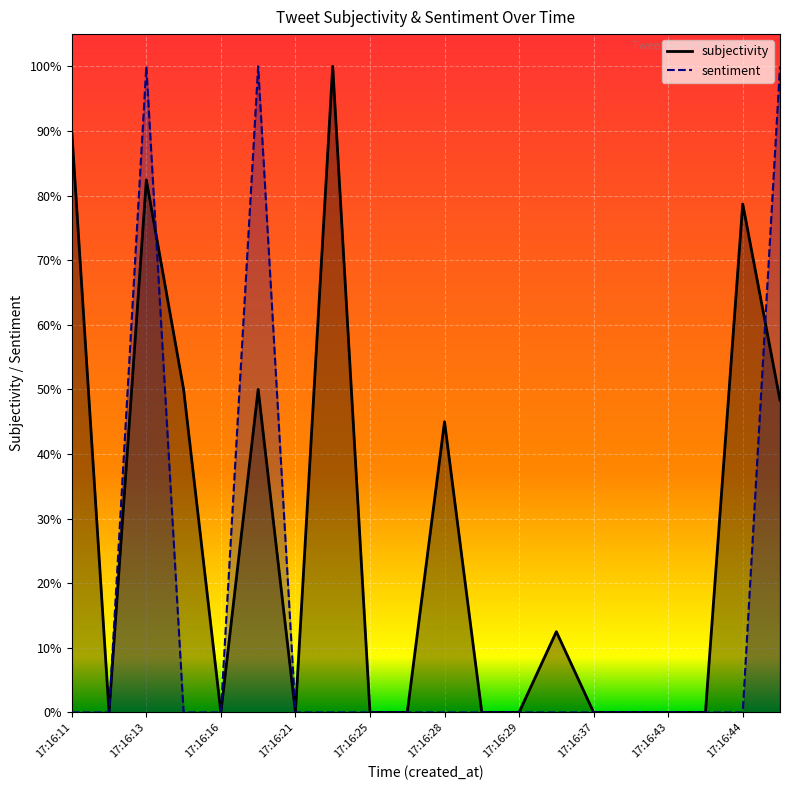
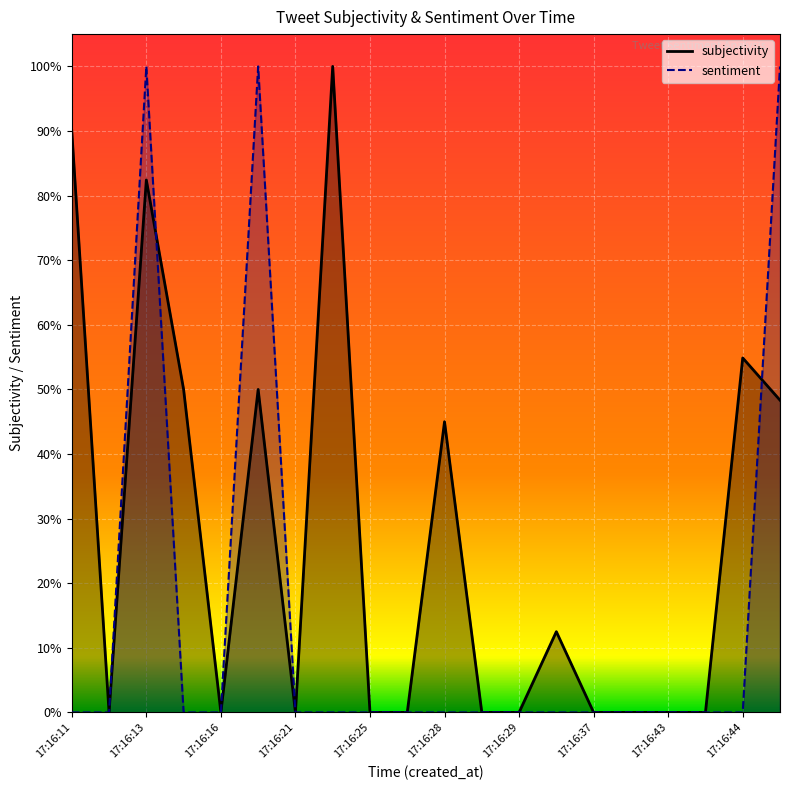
subjectivity, 17:16:44: 79% -> 55%
